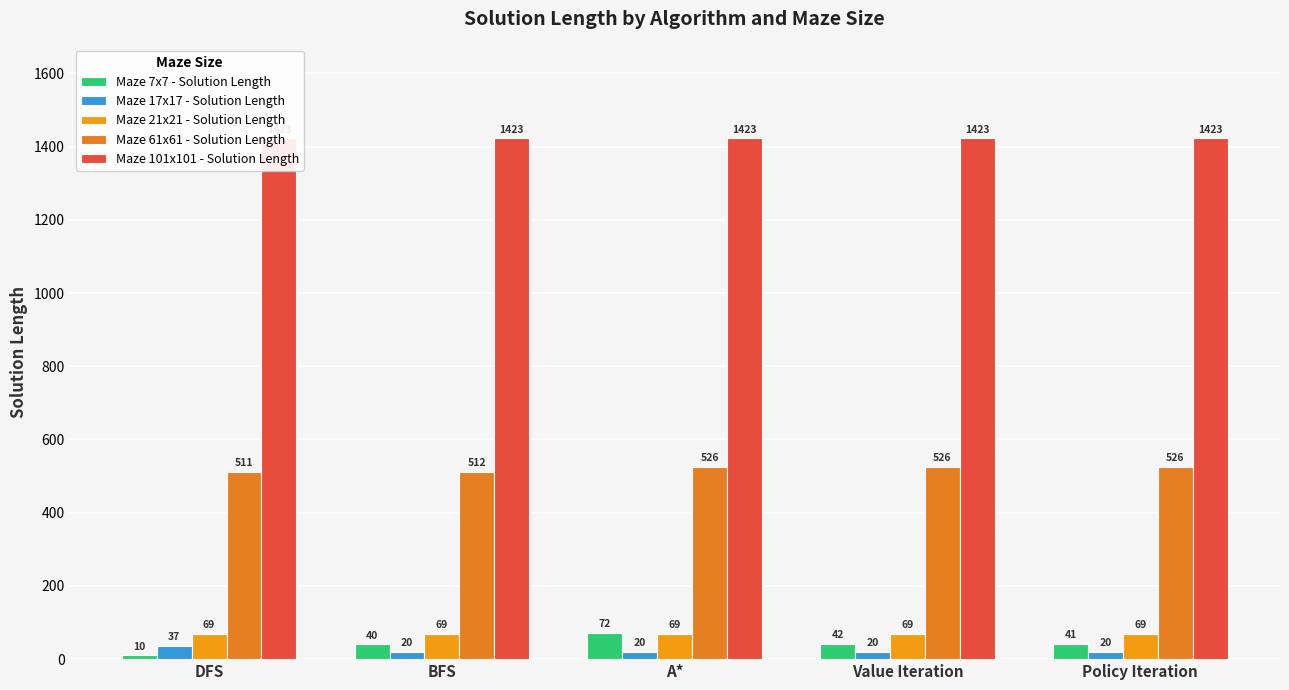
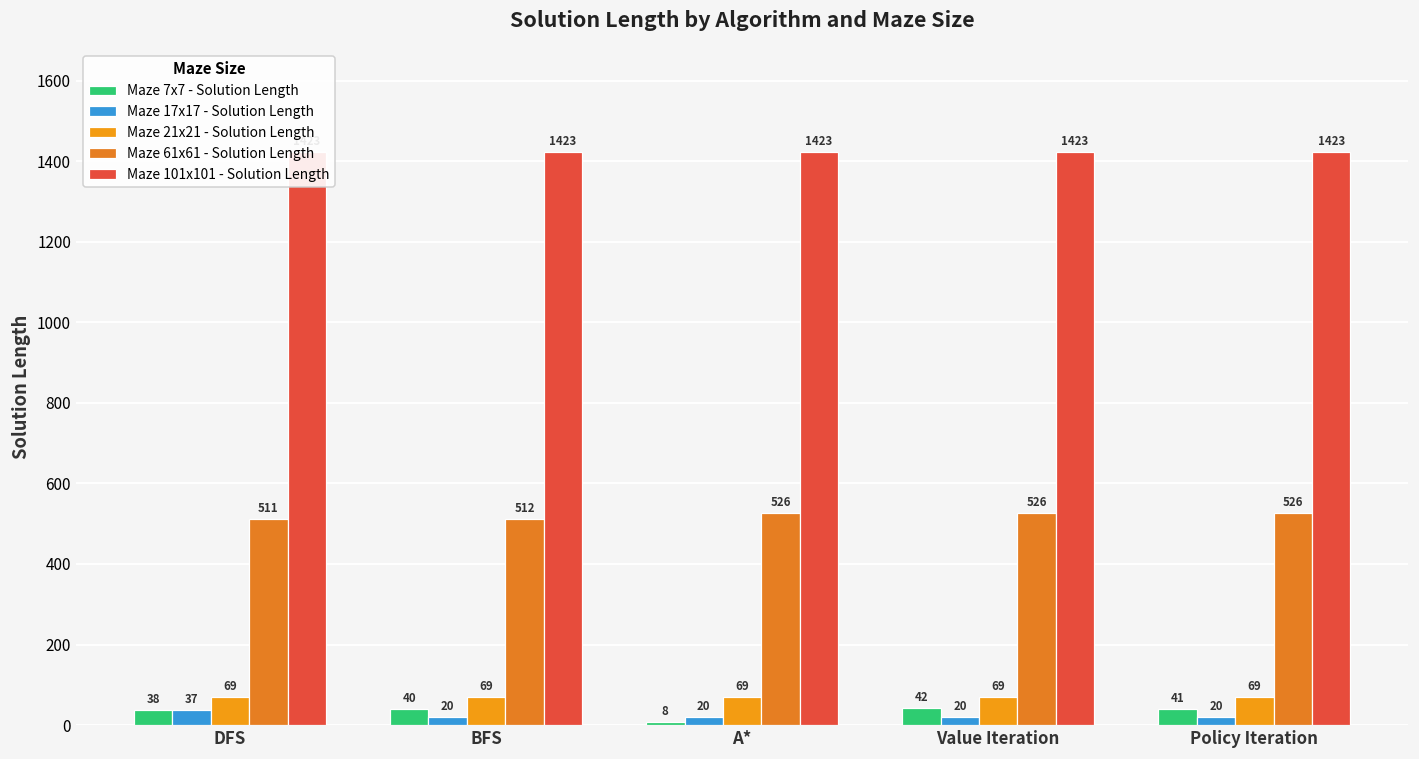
Maze 7x7 - Solution Length, DFS: 10 -> 38
Maze 7x7 - Solution Length, A*: 72 -> 8
